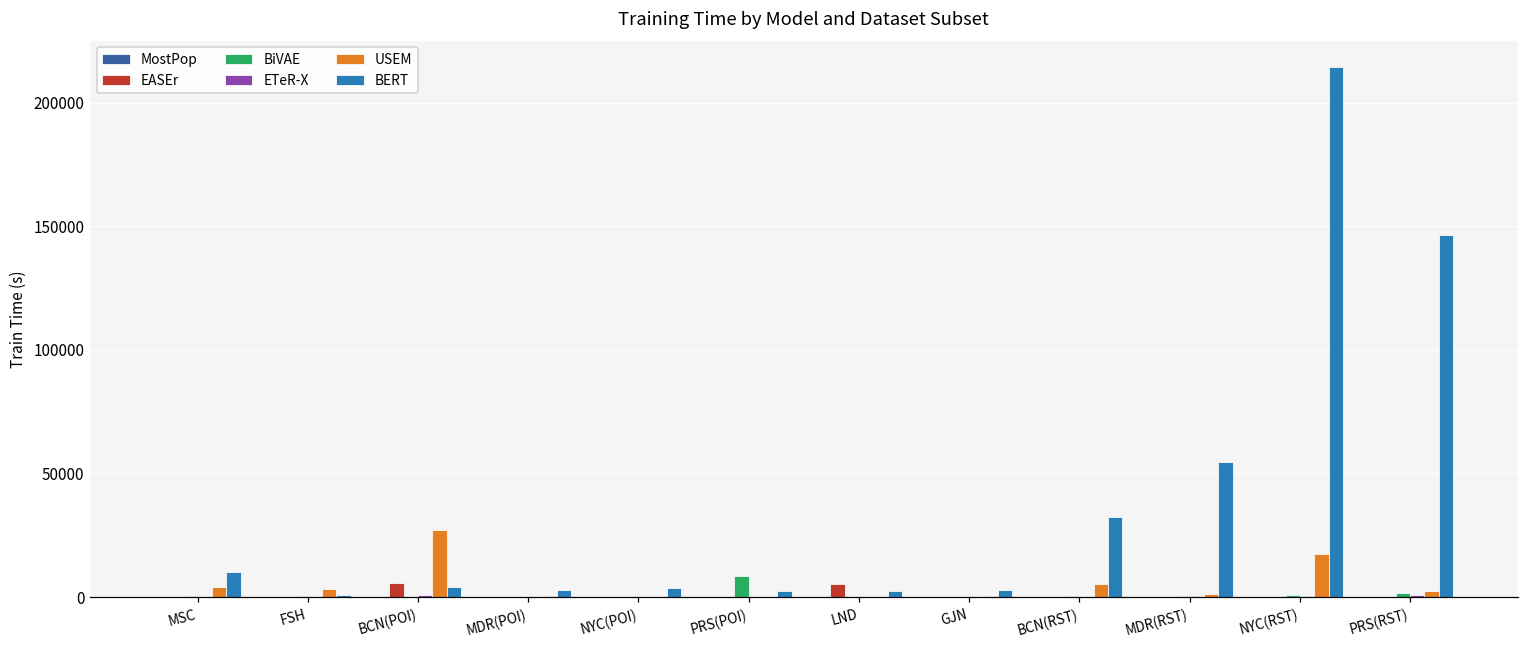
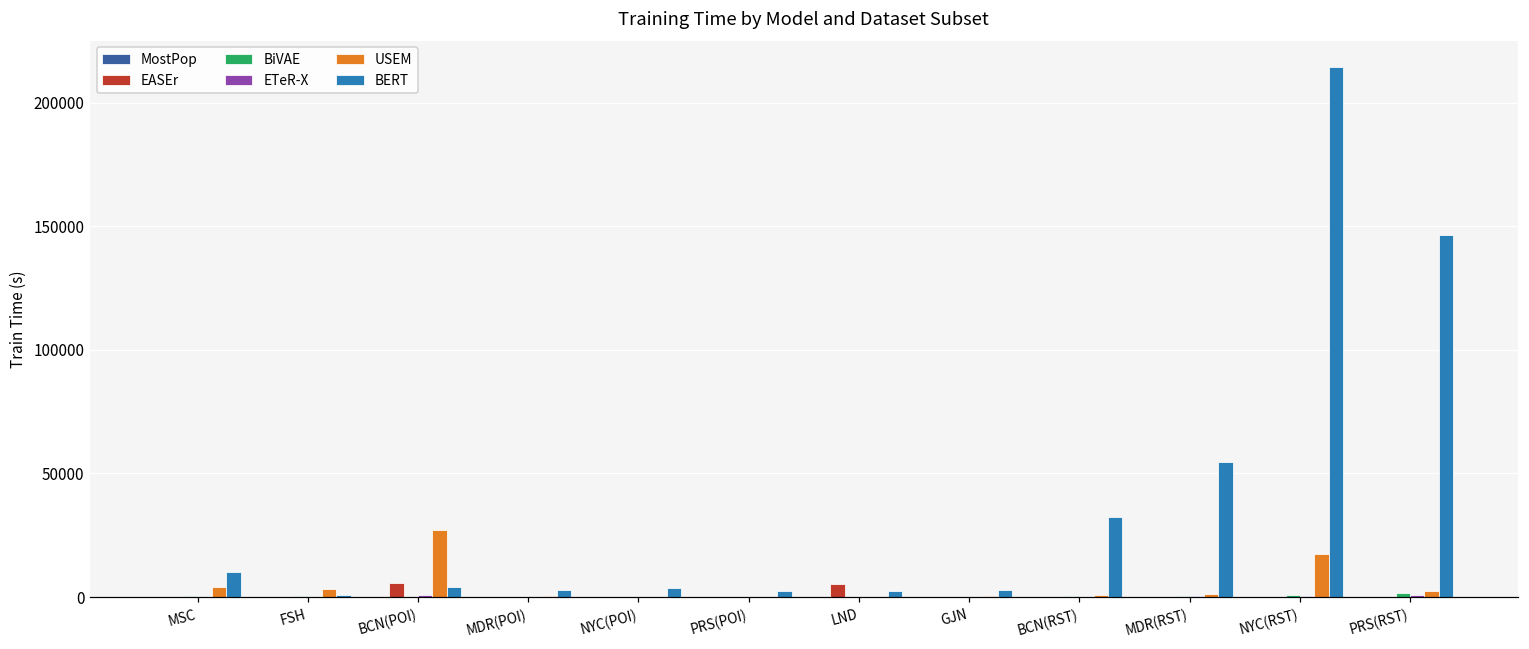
BiVAE, PRS(POI): 8000 -> 0
USEM, BCN(RST): 5000 -> 1000
